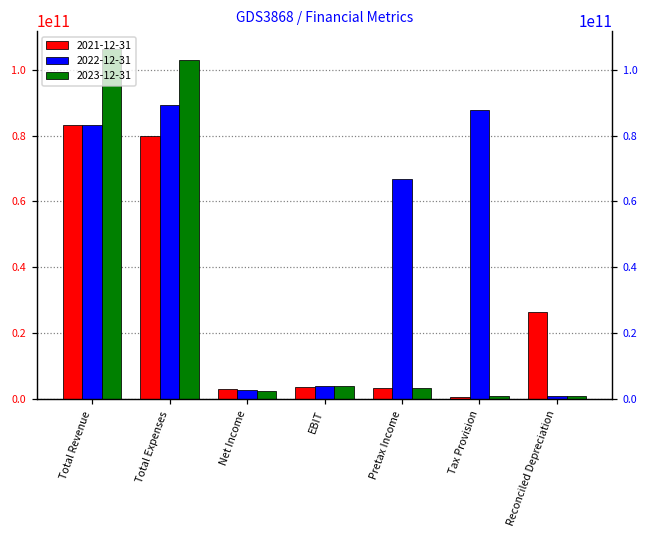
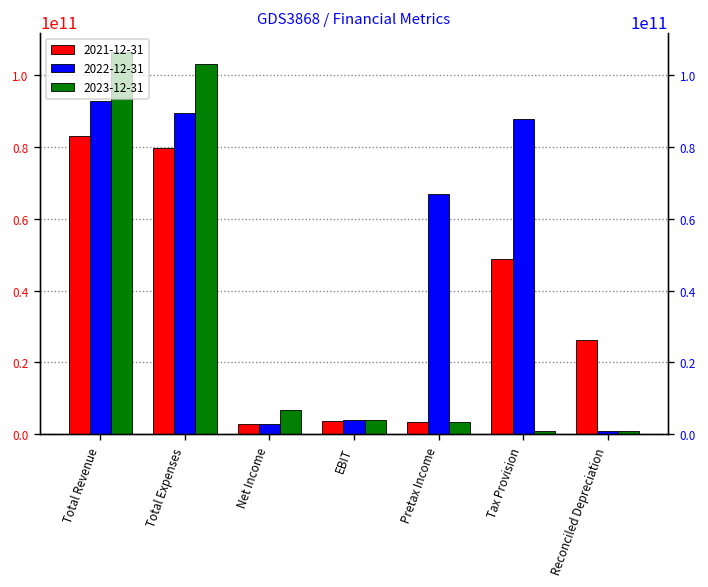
2022-12-31, Total Revenue: 83000000000 -> 93000000000
2023-12-31, Net Income: 2000000000 -> 7000000000
2021-12-31, Tax Provision: 0 -> 49000000000
